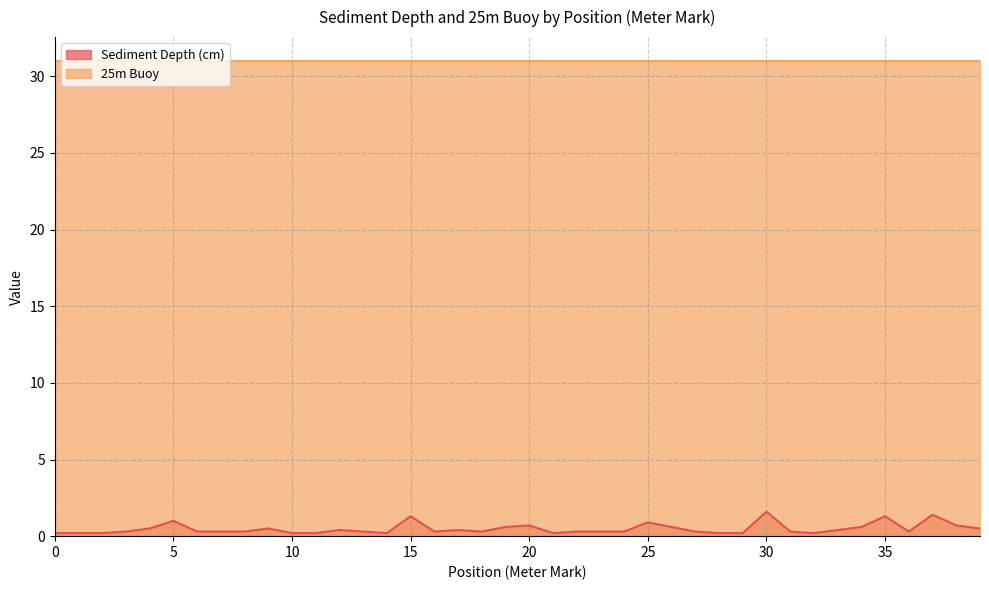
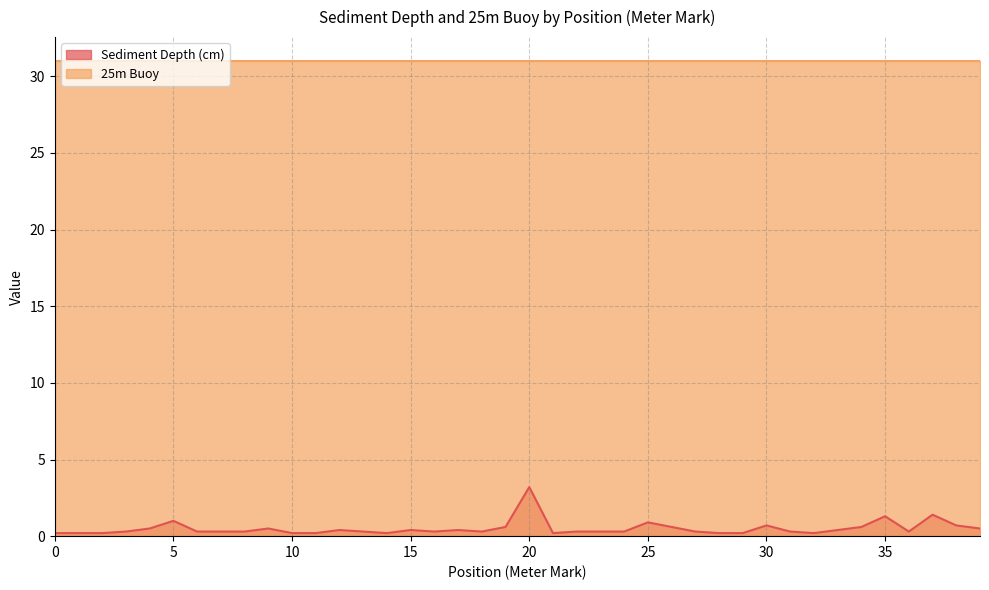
Sediment Depth (cm), 15: 1.3 -> 0.4
Sediment Depth (cm), 20: 0.7 -> 3.2
Sediment Depth (cm), 30: 1.6 -> 0.7
